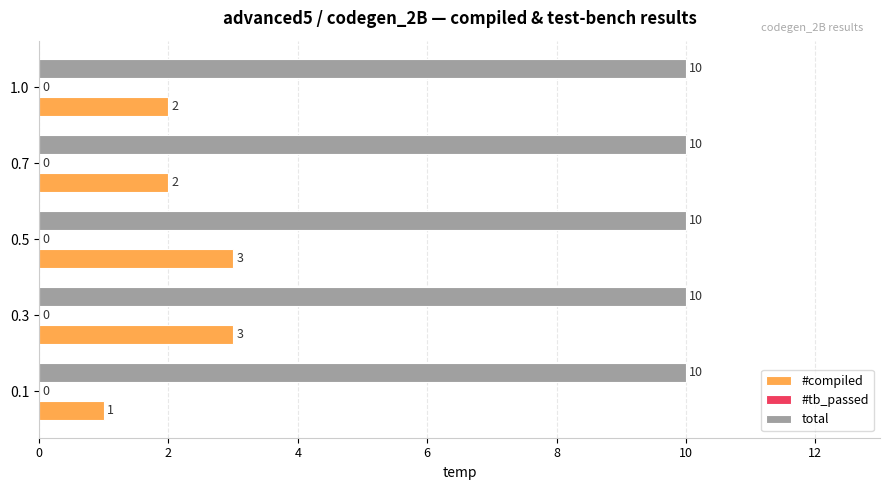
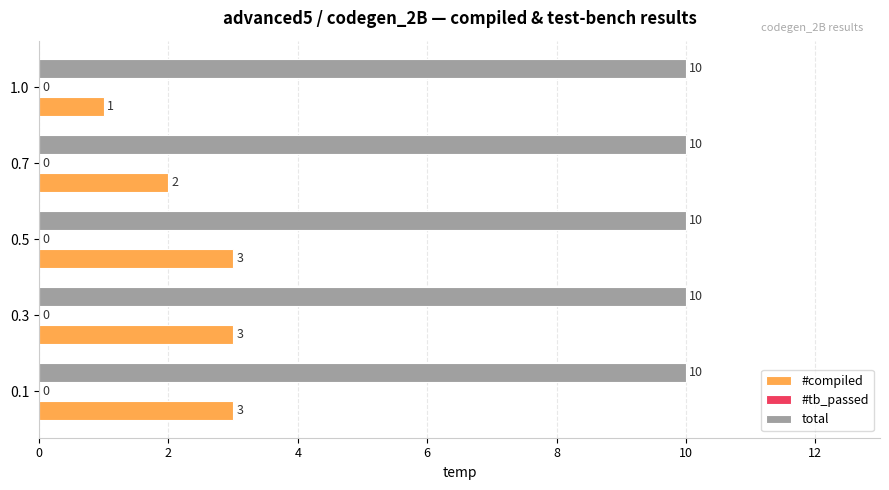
#compiled, 1.0: 2 -> 1
#compiled, 0.1: 1 -> 3
